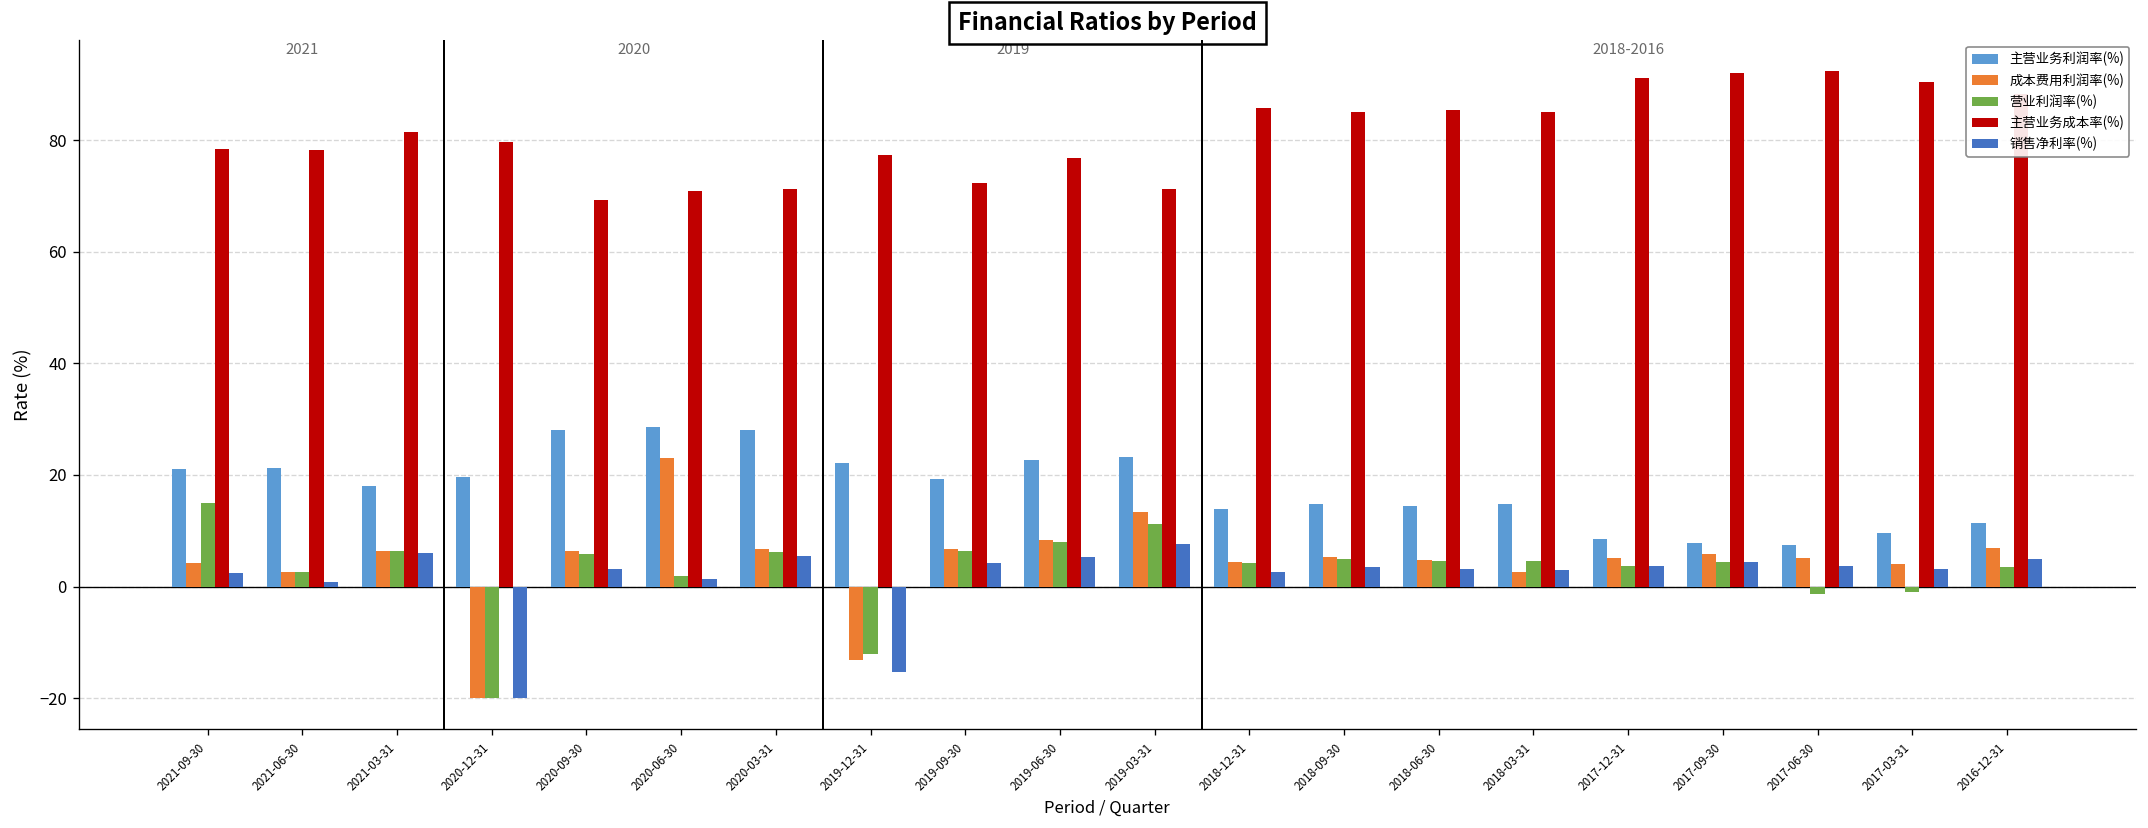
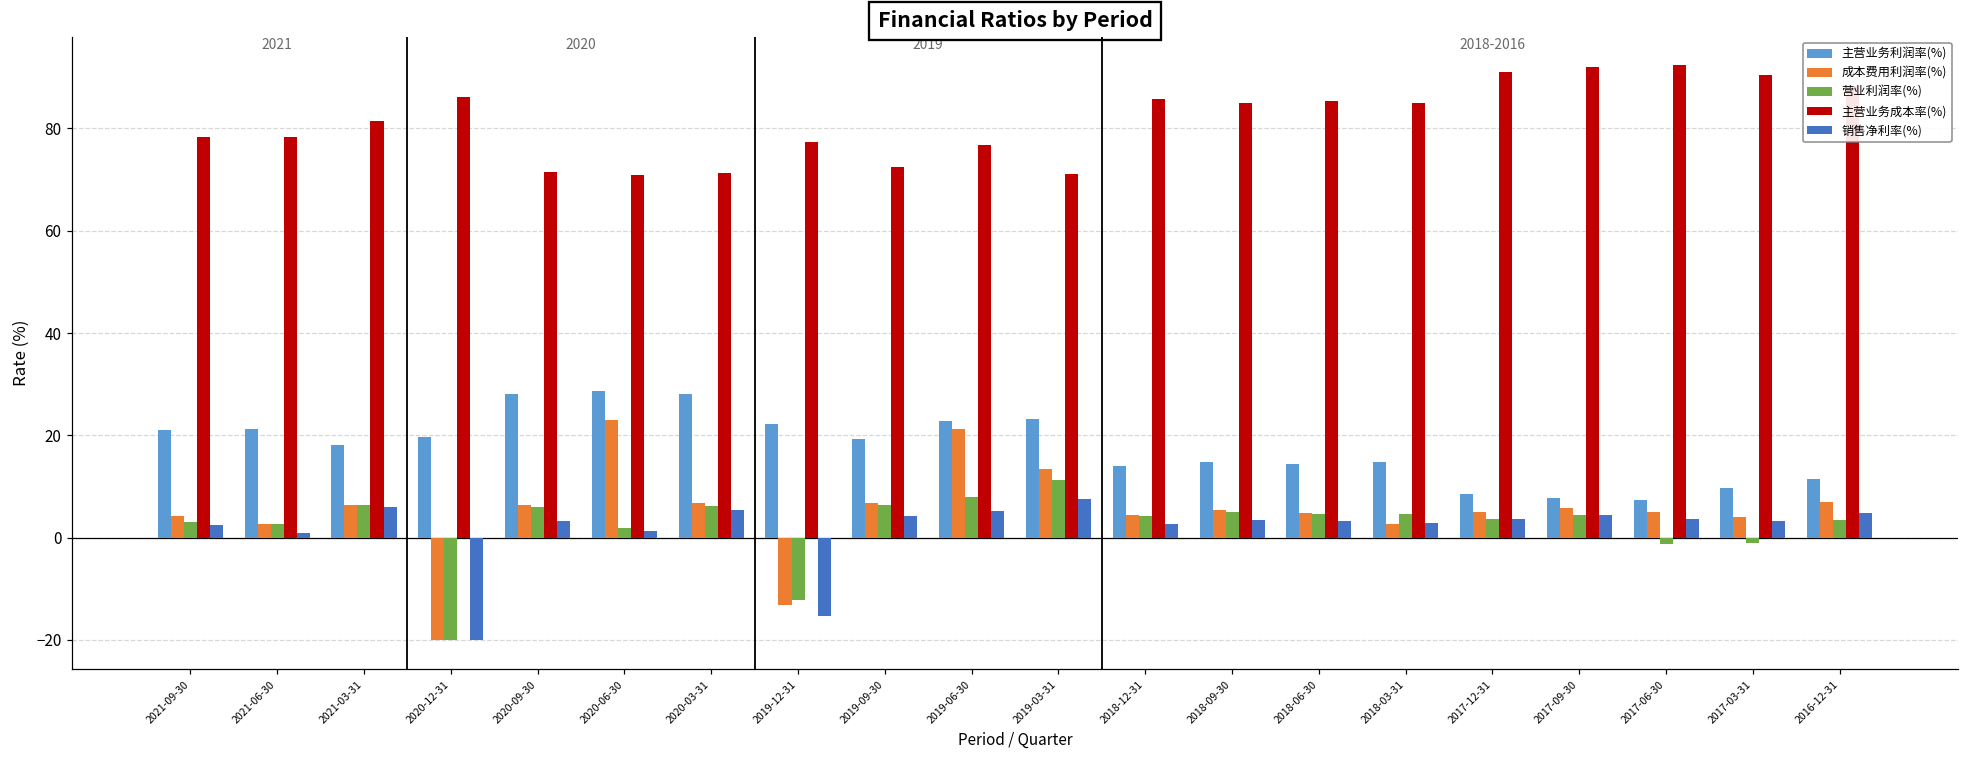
营业利润率(%), 2021-09-30: 15 -> 3
主营业务成本率(%), 2020-12-31: 80 -> 86
主营业务成本率(%), 2020-09-30: 69 -> 71
成本费用利润率(%), 2019-06-30: 8 -> 21
